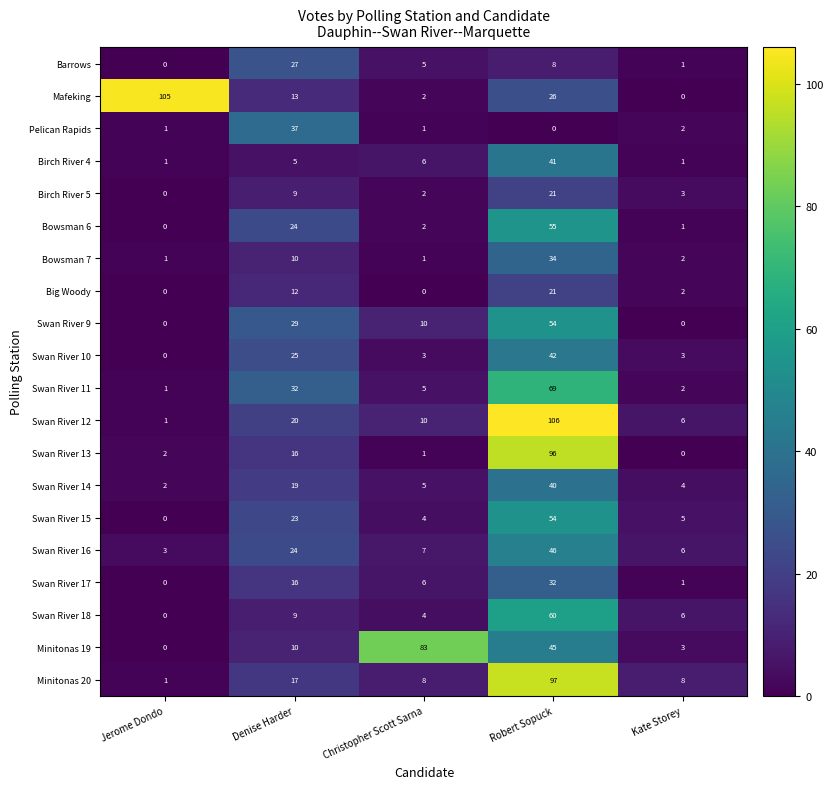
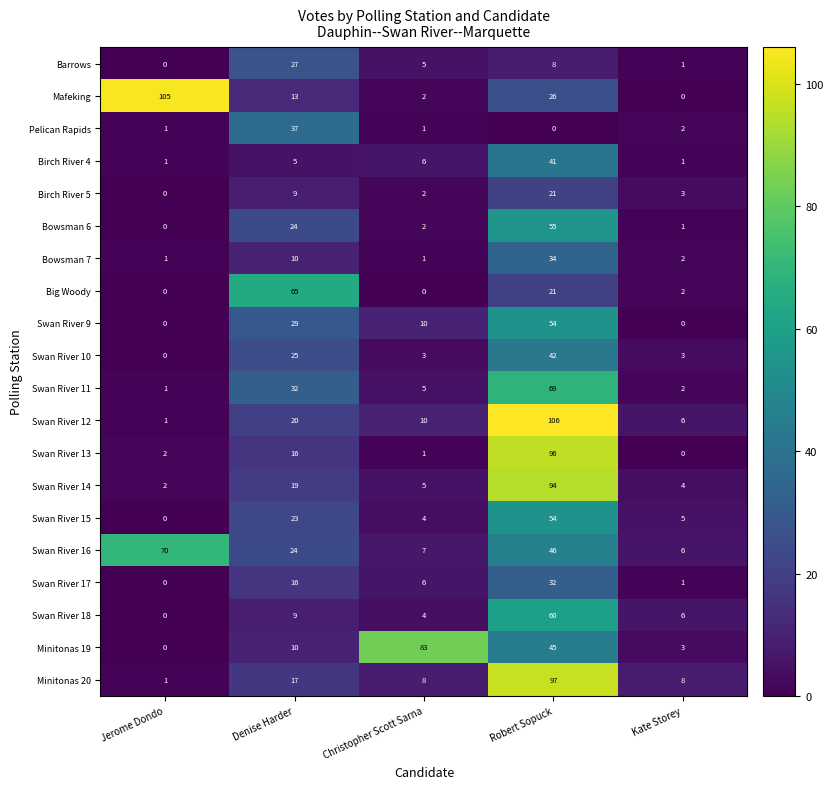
Big Woody, Denise Harder: 12 -> 65
Swan River 14, Robert Sopuck: 40 -> 94
Swan River 16, Jerome Dondo: 3 -> 70
